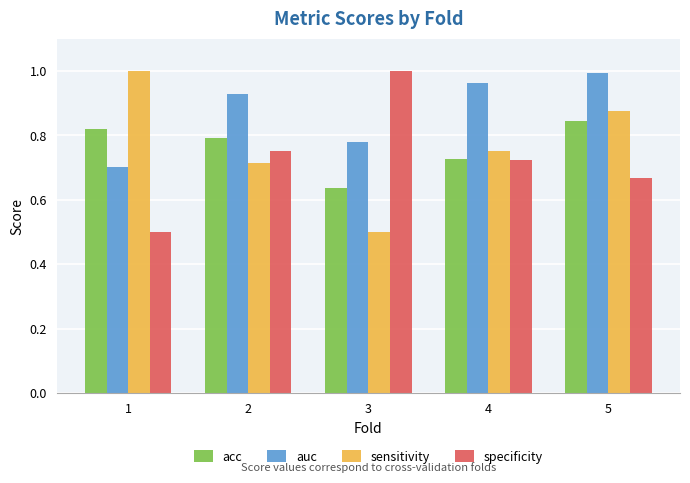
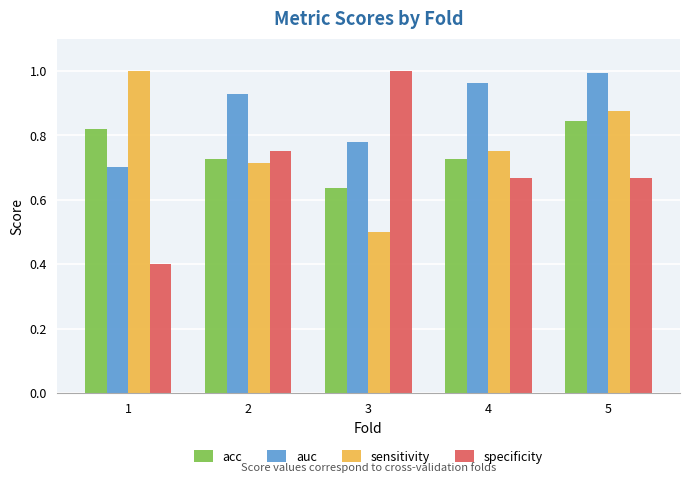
specificity, 1: 0.5 -> 0.4
acc, 2: 0.79 -> 0.73
specificity, 4: 0.72 -> 0.67
